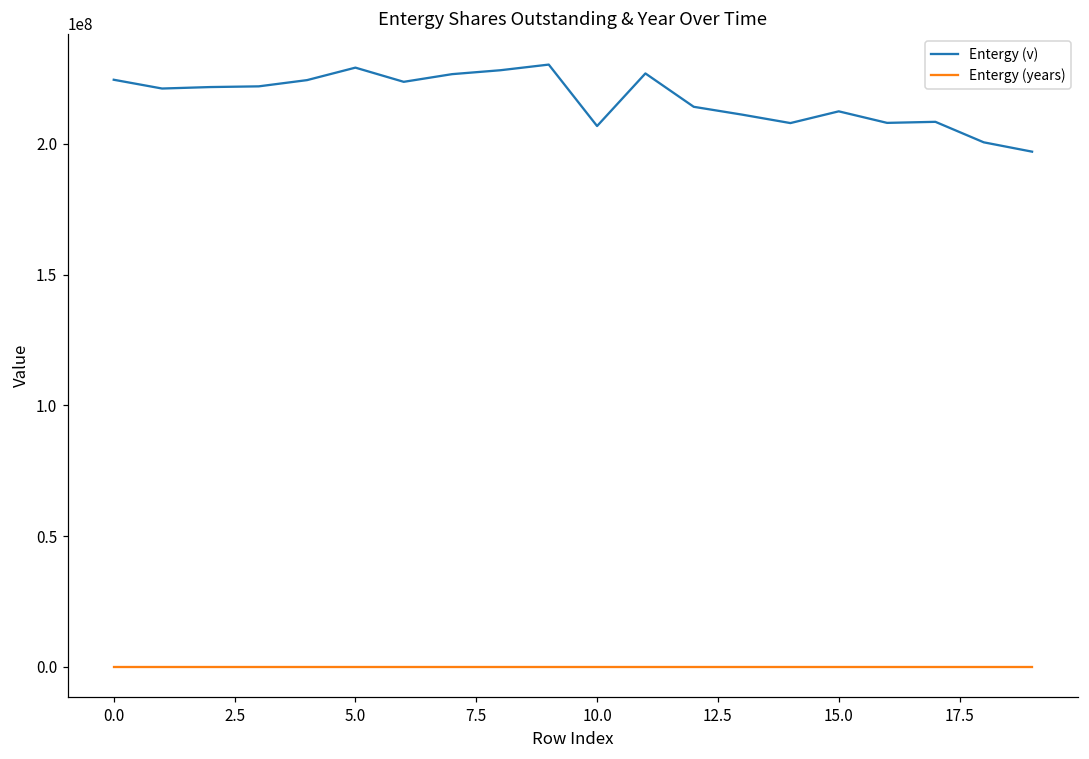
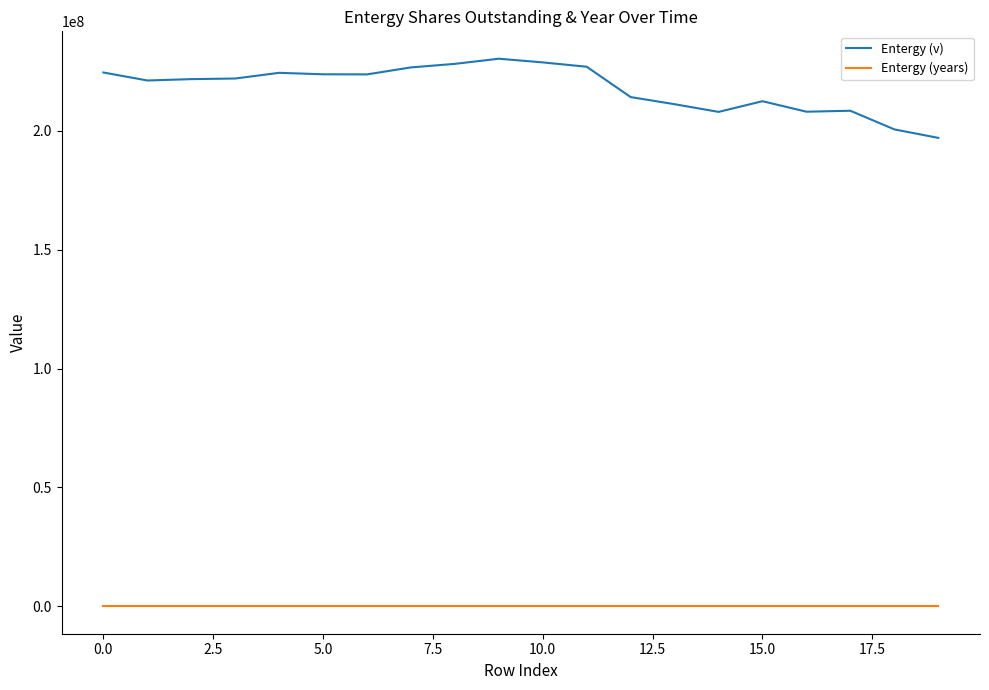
Entergy (v), 5.0: 229000000 -> 224000000
Entergy (v), 10.0: 207000000 -> 229000000
